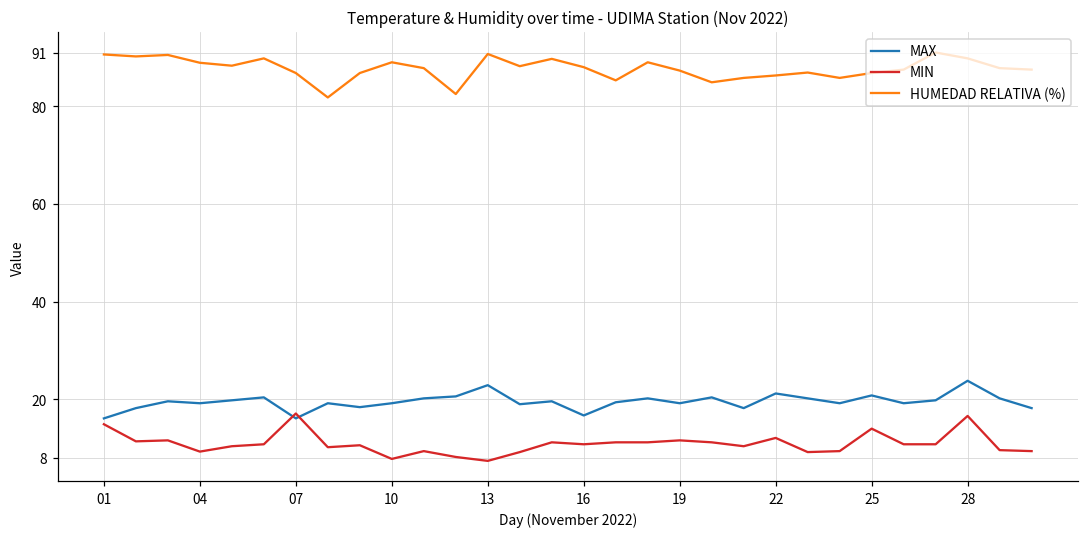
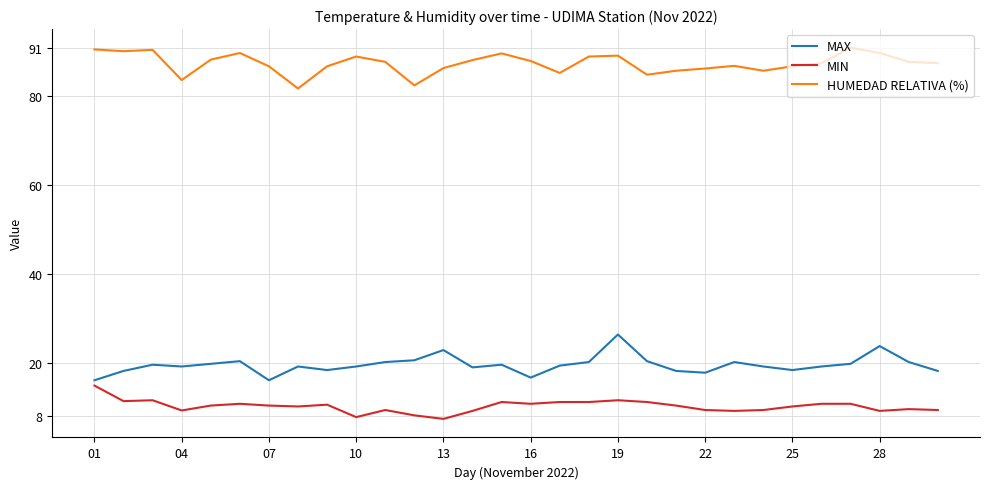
HUMEDAD RELATIVA (%), 04: 89 -> 84
MIN, 07: 17 -> 10
HUMEDAD RELATIVA (%), 13: 91 -> 86
MAX, 19: 19 -> 26
HUMEDAD RELATIVA (%), 19: 87 -> 89
MAX, 22: 21 -> 18
MIN, 22: 12 -> 9
MAX, 25: 21 -> 18
MIN, 25: 14 -> 10
MIN, 28: 17 -> 9
